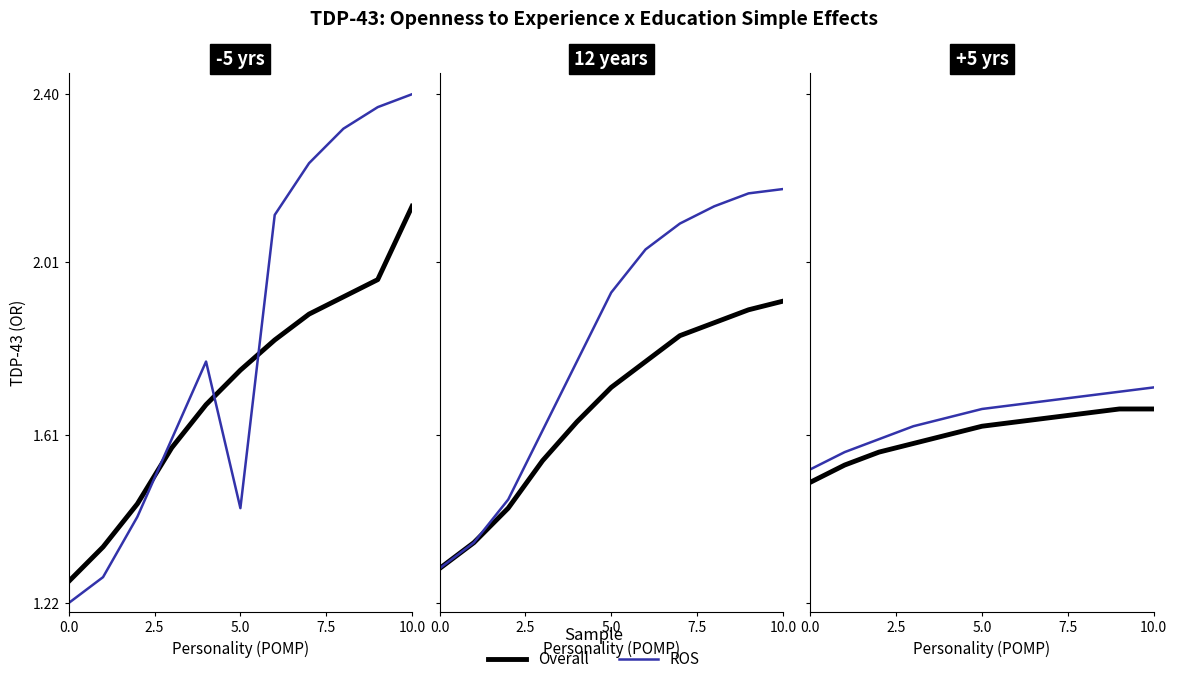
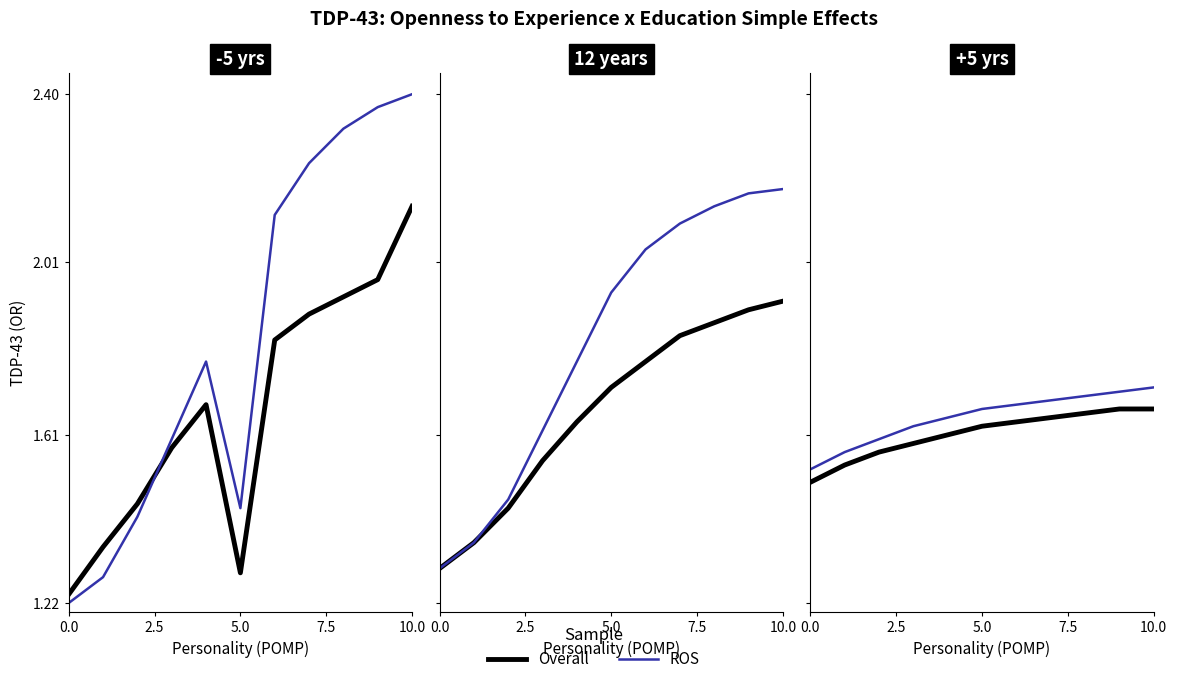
-5 yrs, Overall, 0.0: 1.27 -> 1.24
-5 yrs, Overall, 5.0: 1.76 -> 1.29
